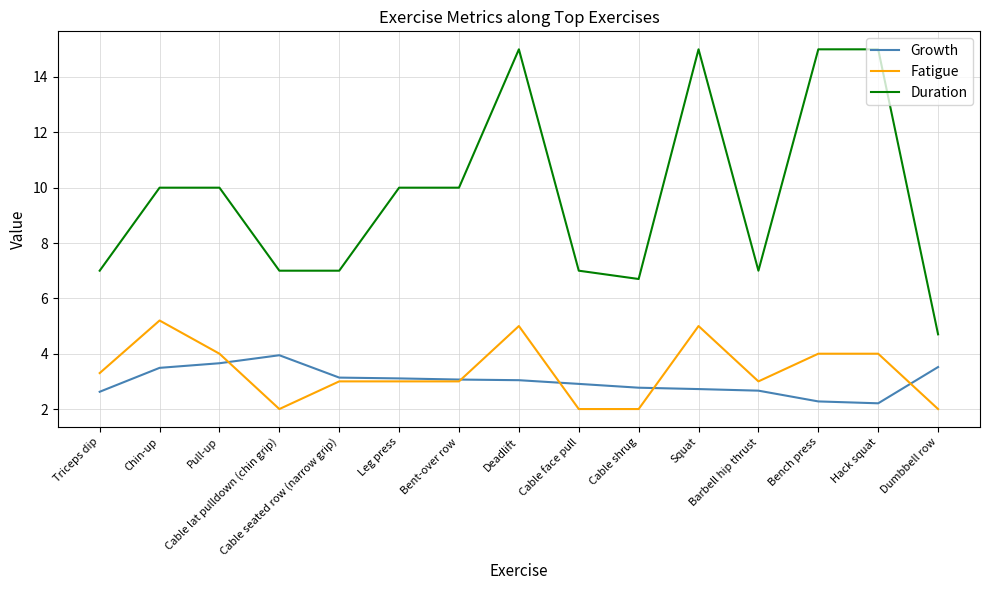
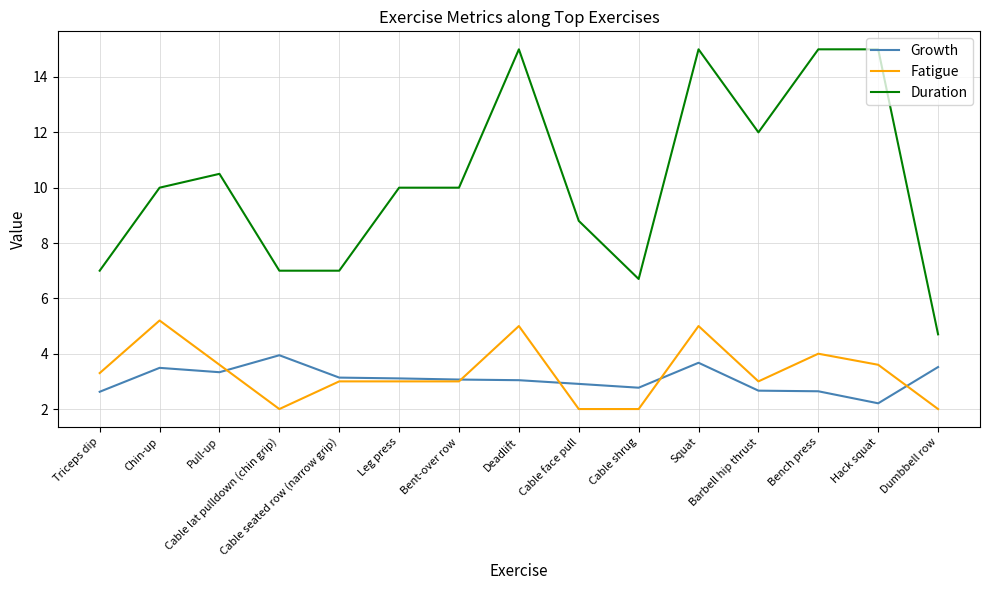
Growth, Pull-up: 3.7 -> 3.3
Fatigue, Pull-up: 4.0 -> 3.6
Duration, Pull-up: 10.0 -> 10.5
Duration, Cable face pull: 7.0 -> 8.8
Growth, Squat: 2.7 -> 3.7
Duration, Barbell hip thrust: 7 -> 12
Growth, Bench press: 2.3 -> 2.6
Fatigue, Hack squat: 4.0 -> 3.6
